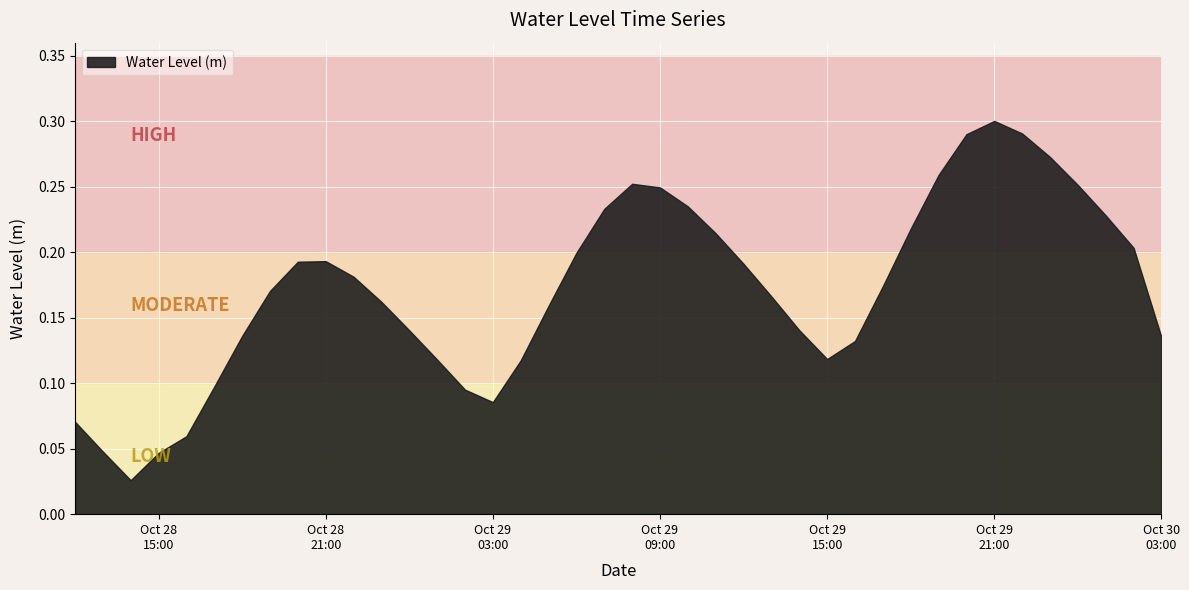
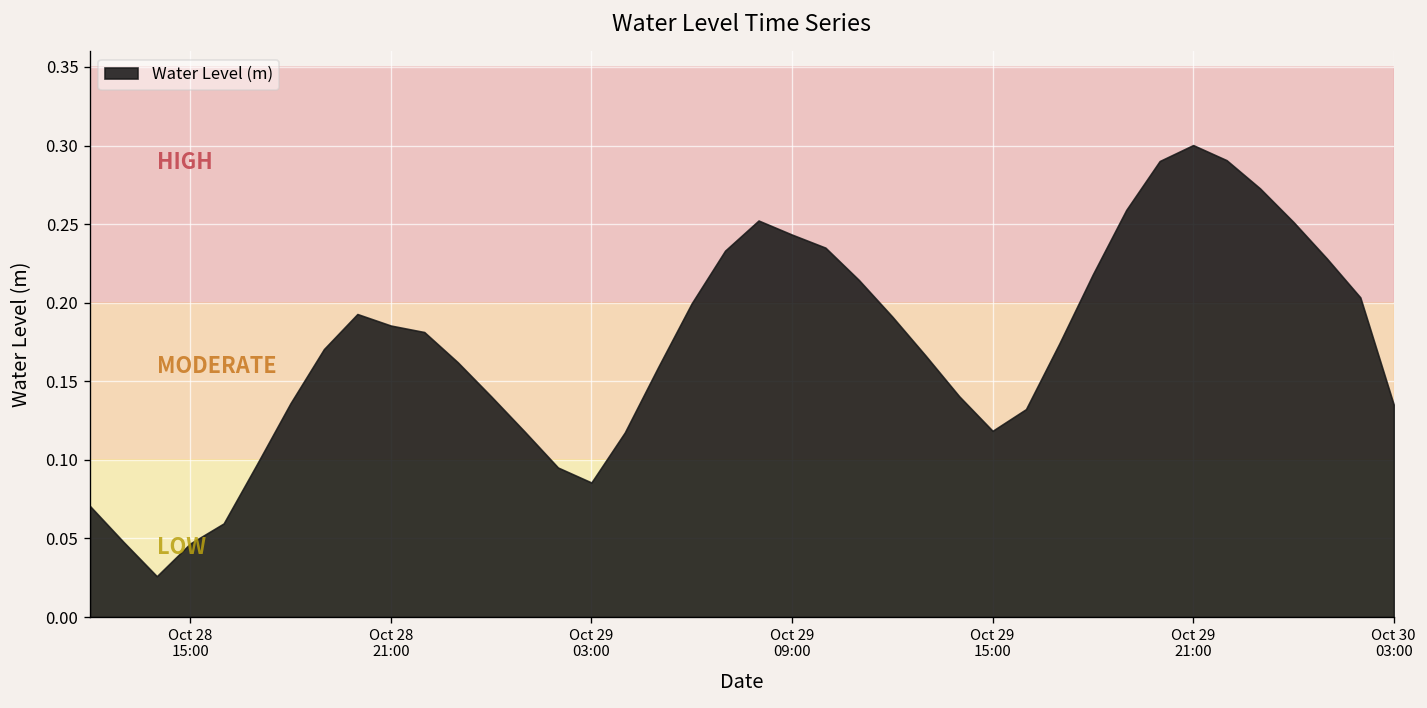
Oct 28 21:00: 0.193 -> 0.185
Oct 29 09:00: 0.249 -> 0.243
